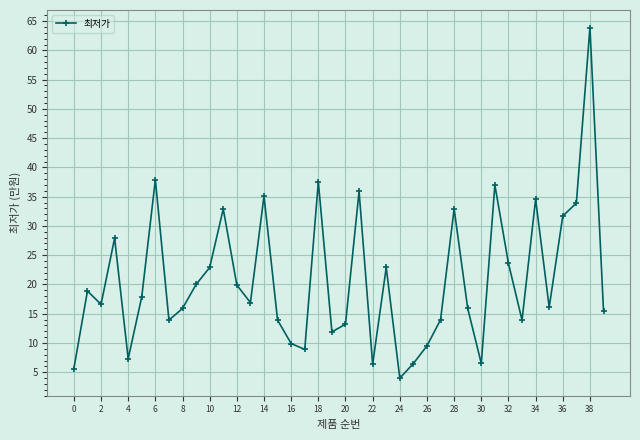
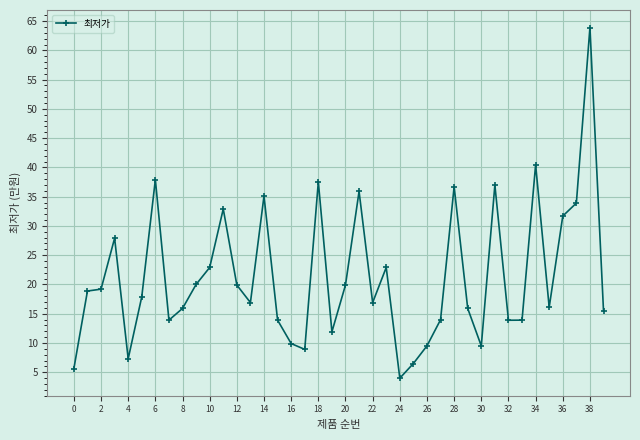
2: 17 -> 19
20: 13 -> 20
22: 6 -> 17
28: 33 -> 37
30: 6 -> 9
32: 24 -> 14
34: 35 -> 40
